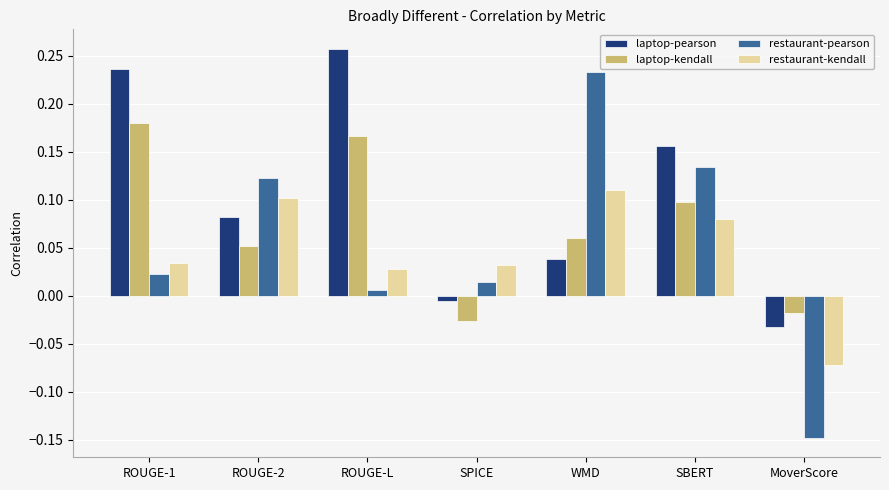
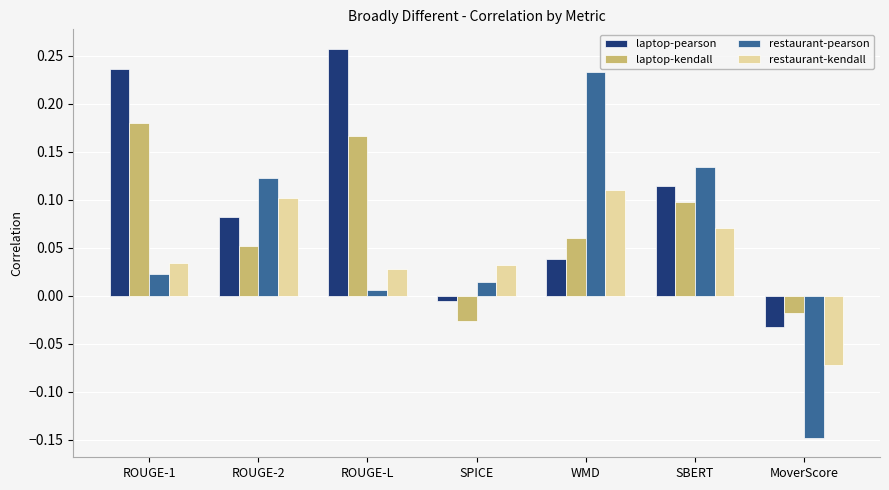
laptop-pearson, SBERT: 0.16 -> 0.11
restaurant-kendall, SBERT: 0.08 -> 0.07
